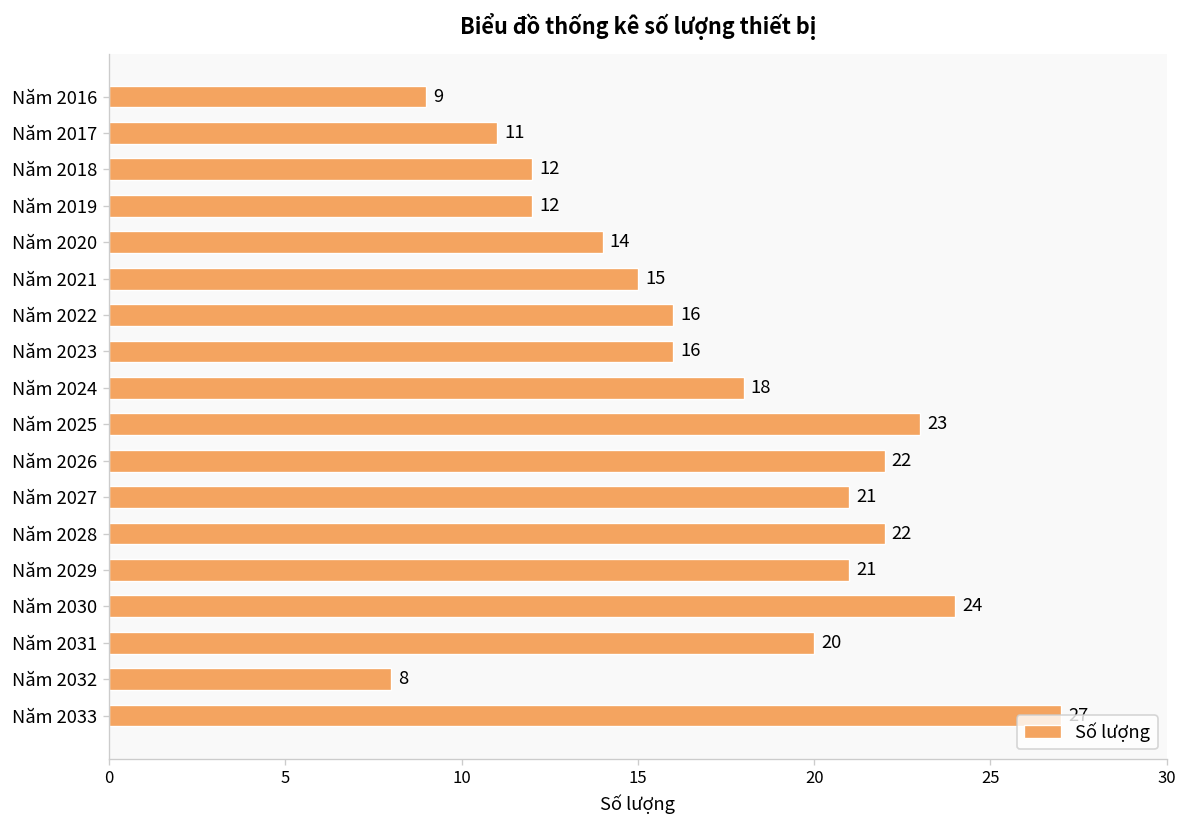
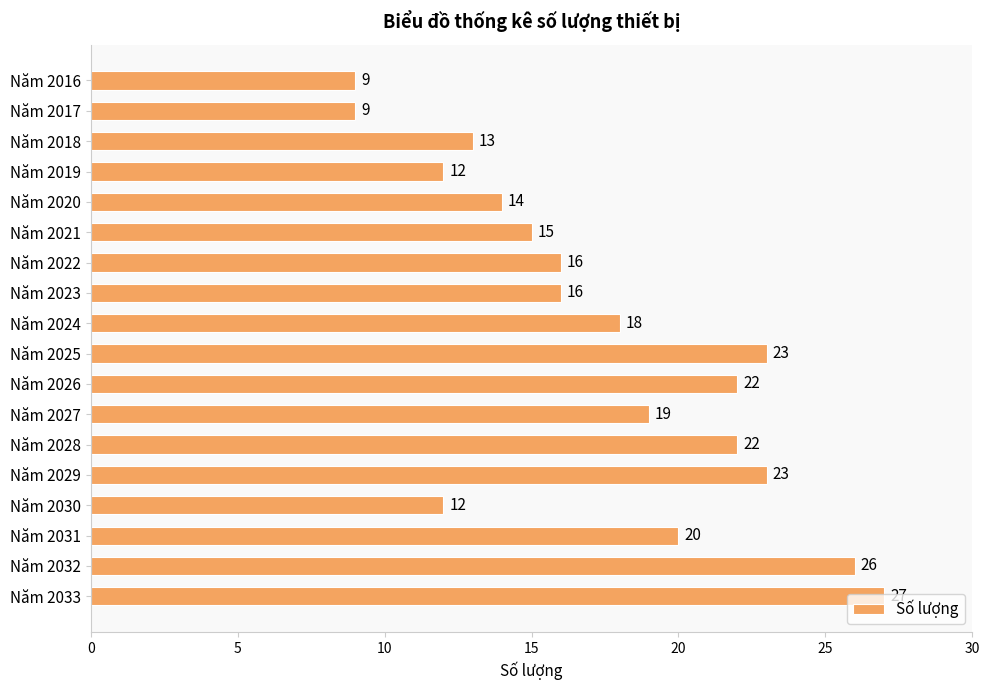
Năm 2017: 11 -> 9
Năm 2018: 12 -> 13
Năm 2027: 21 -> 19
Năm 2029: 21 -> 23
Năm 2030: 24 -> 12
Năm 2032: 8 -> 26
